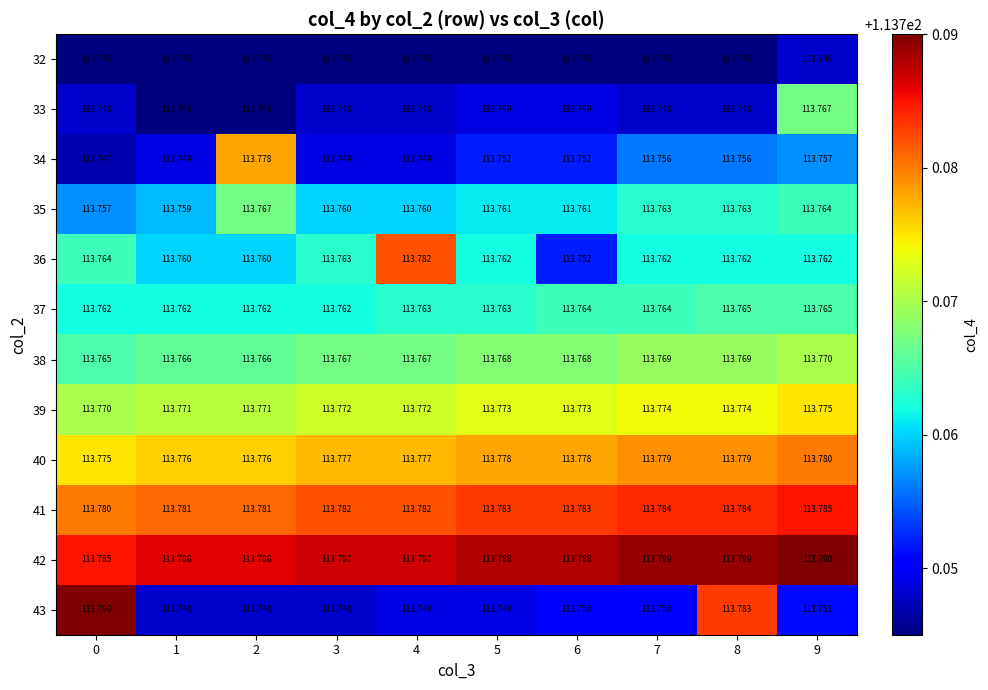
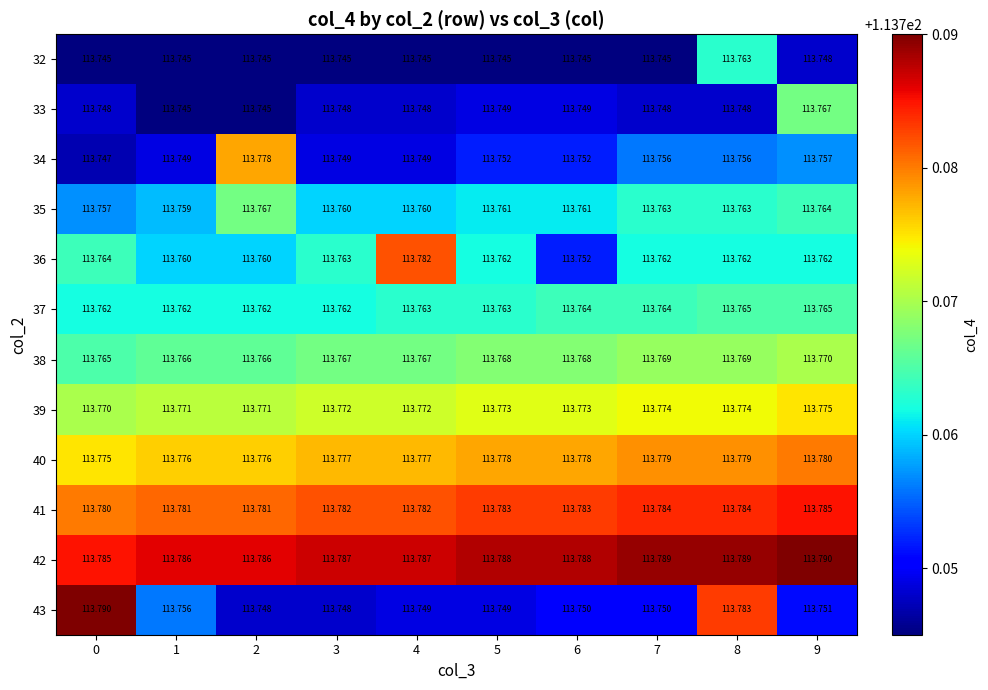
32, 8: 113.745 -> 113.763
43, 1: 113.748 -> 113.756
